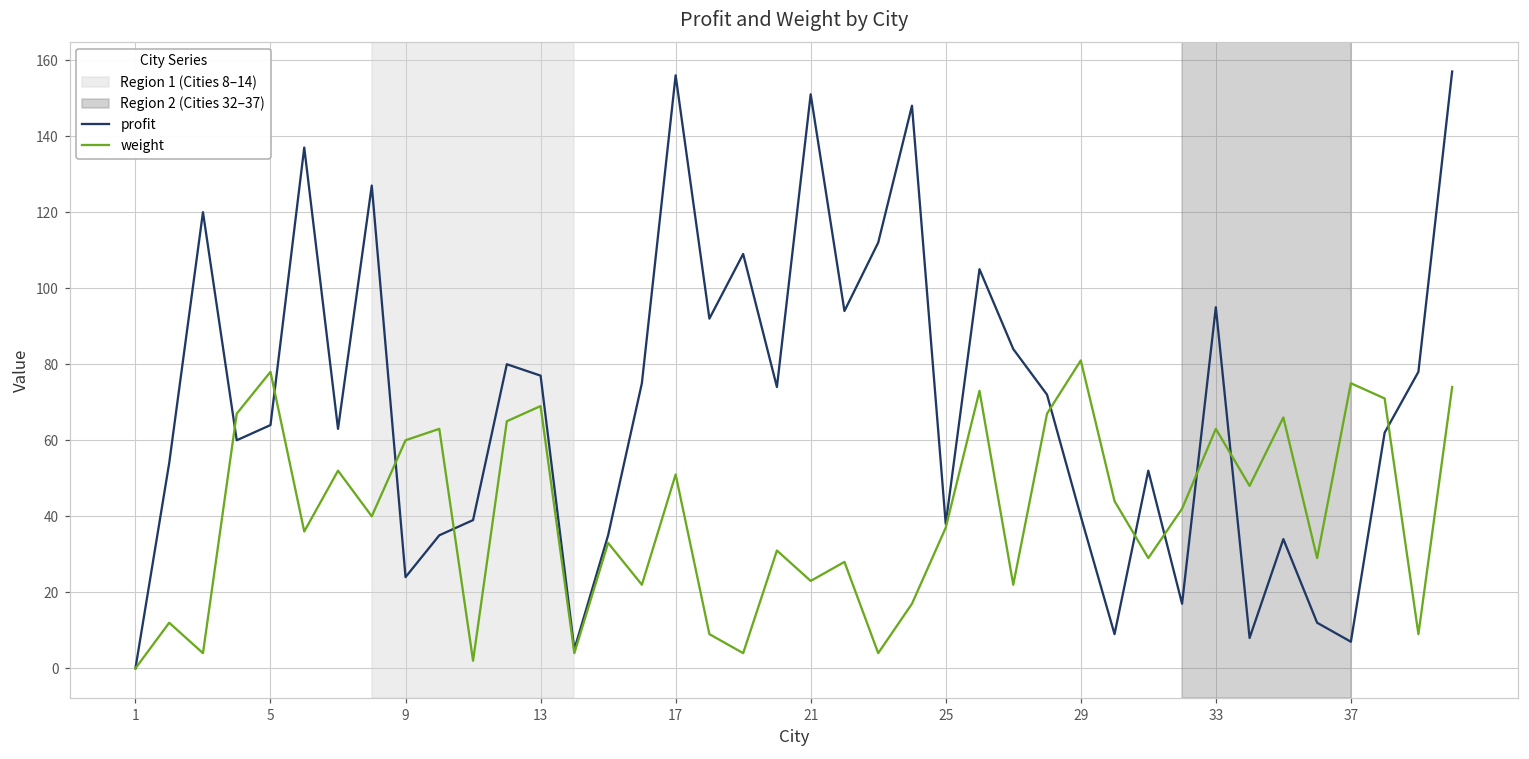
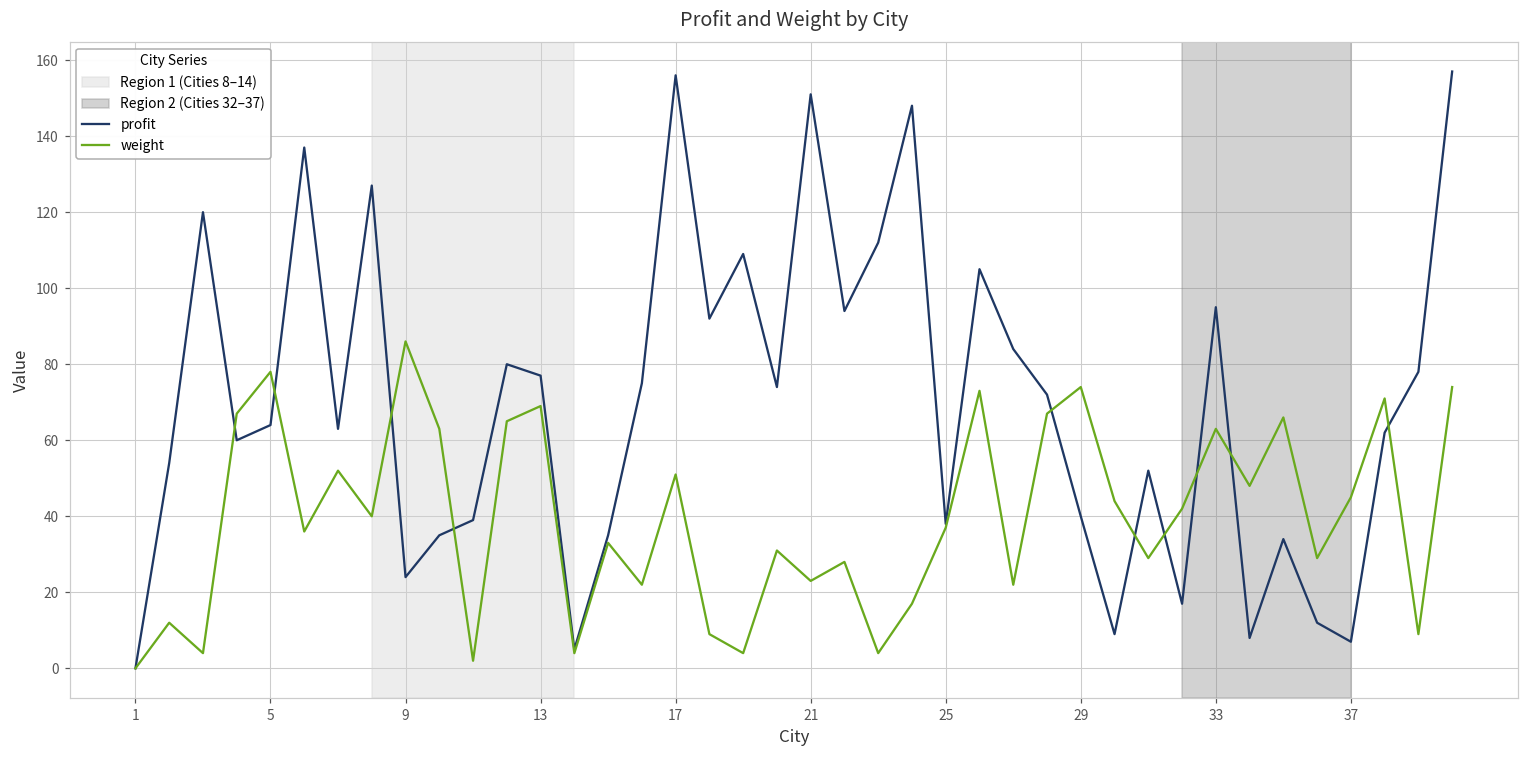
weight, 9: 60 -> 86
weight, 29: 81 -> 74
weight, 37: 75 -> 45
